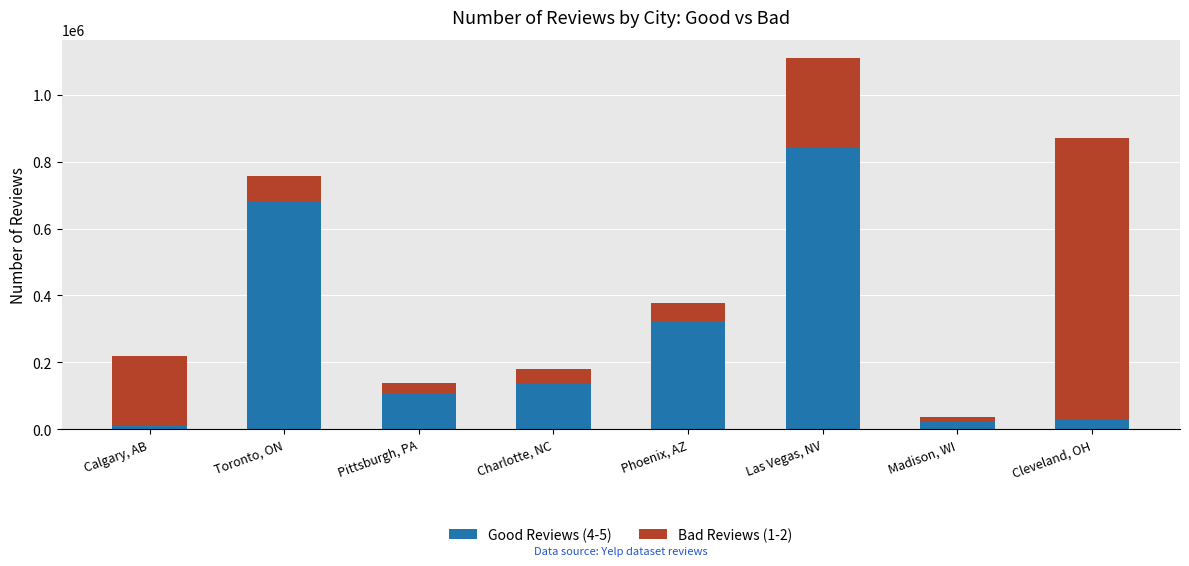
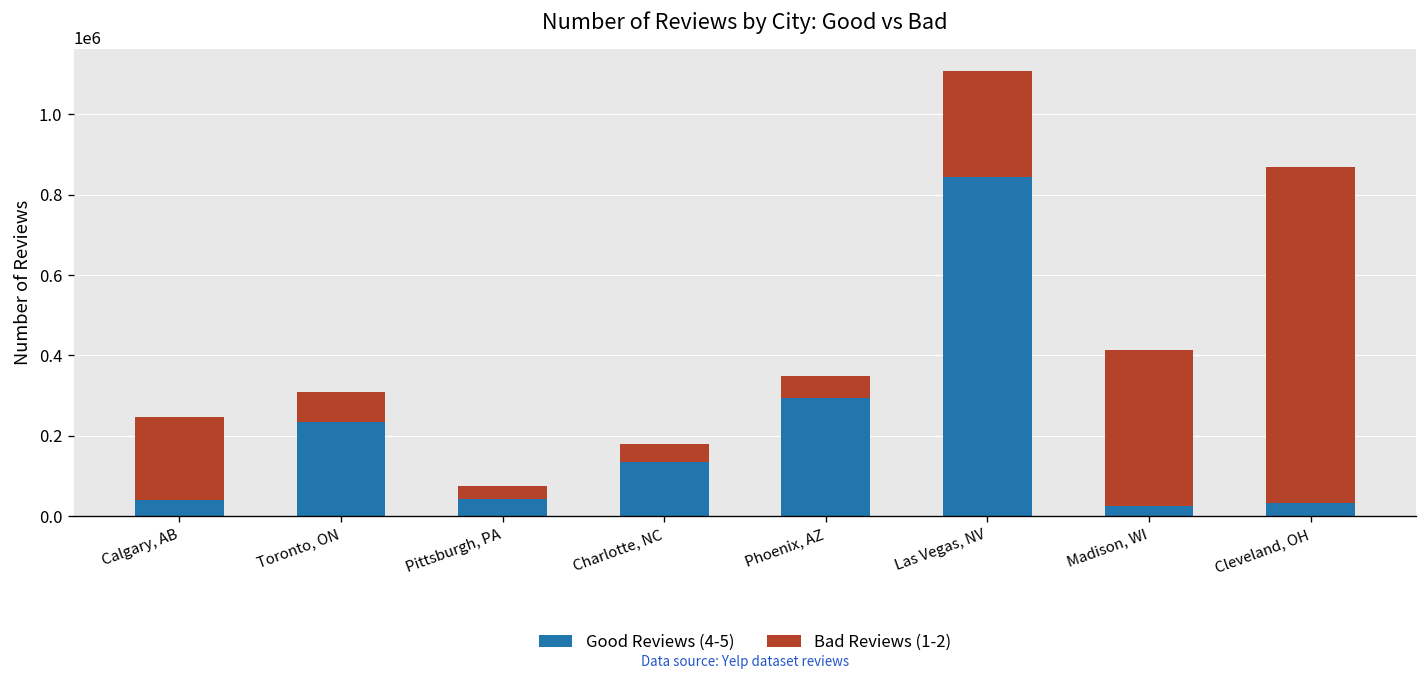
Good Reviews (4-5), Calgary, AB: 10000 -> 40000
Good Reviews (4-5), Toronto, ON: 680000 -> 230000
Good Reviews (4-5), Pittsburgh, PA: 110000 -> 40000
Good Reviews (4-5), Phoenix, AZ: 320000 -> 290000
Bad Reviews (1-2), Madison, WI: 10000 -> 390000
